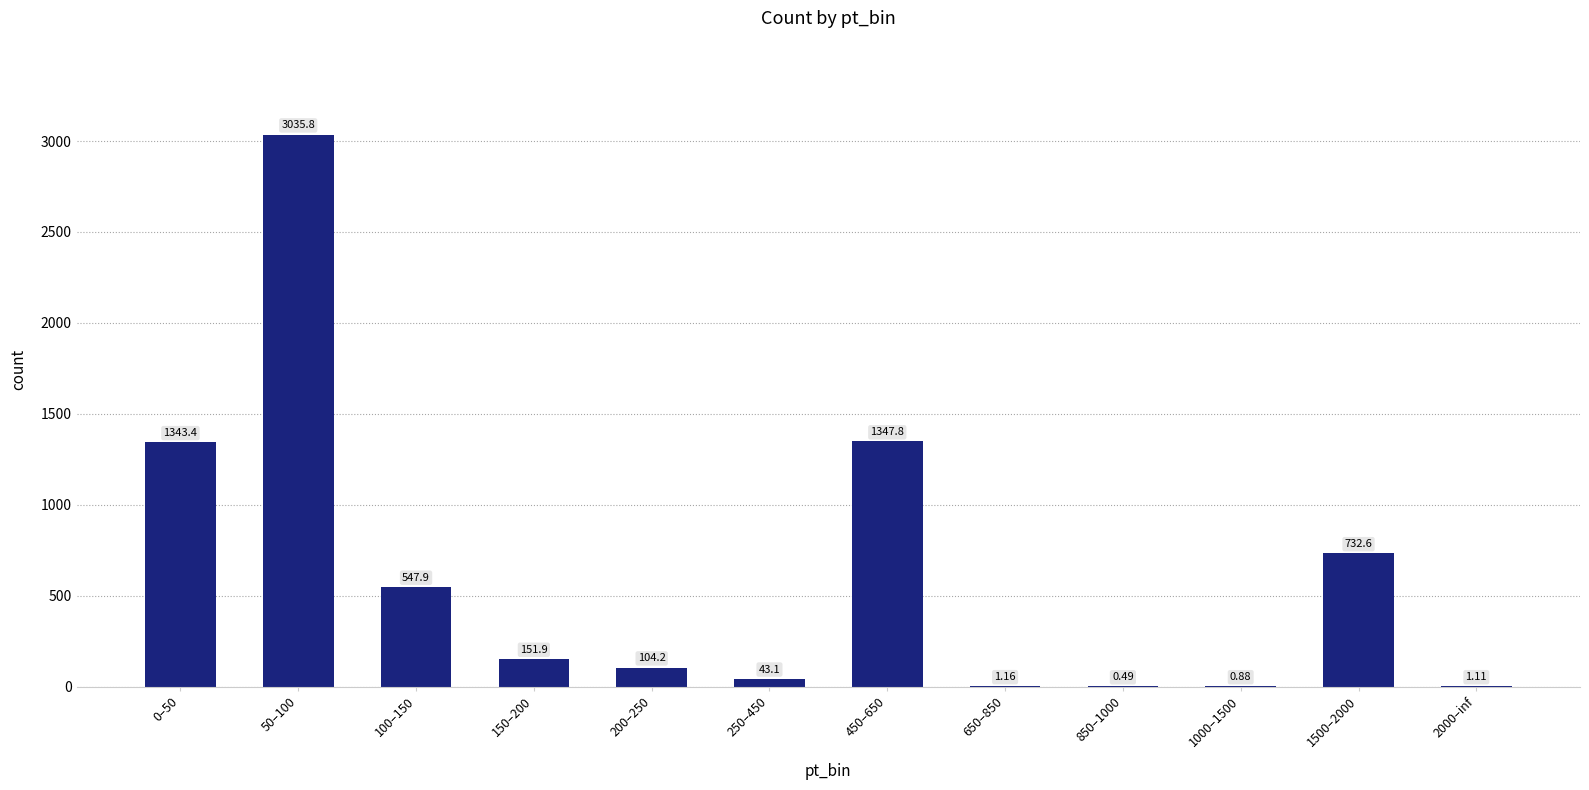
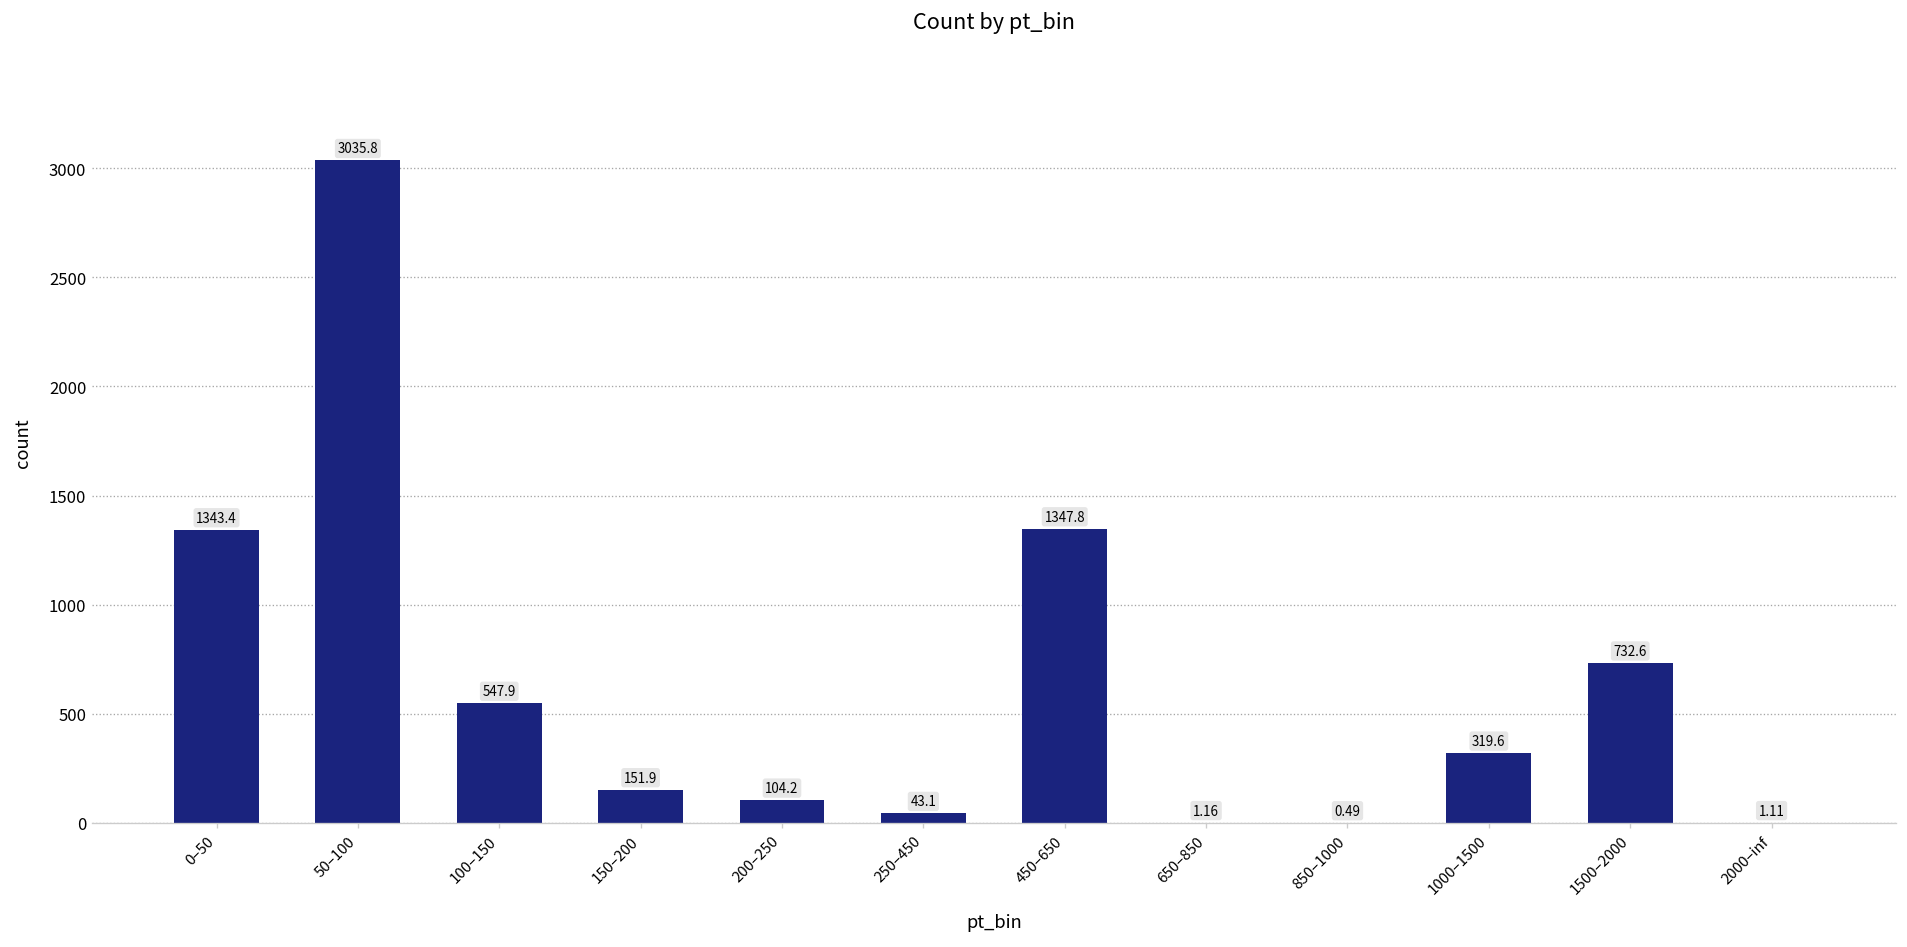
1000–1500: 0.88 -> 319.6
